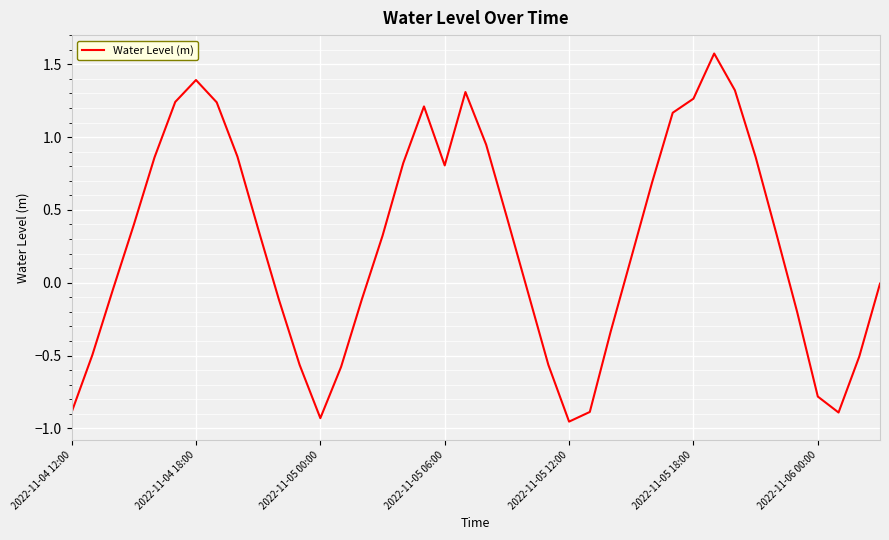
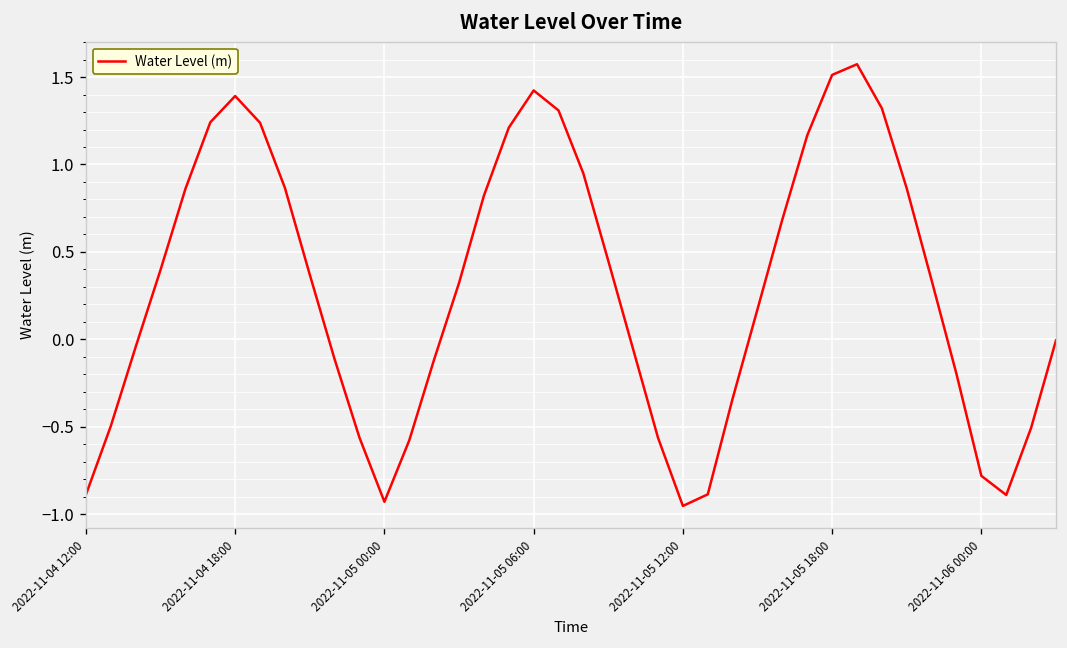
2022-11-05 06:00: 0.81 -> 1.42
2022-11-05 18:00: 1.26 -> 1.51
